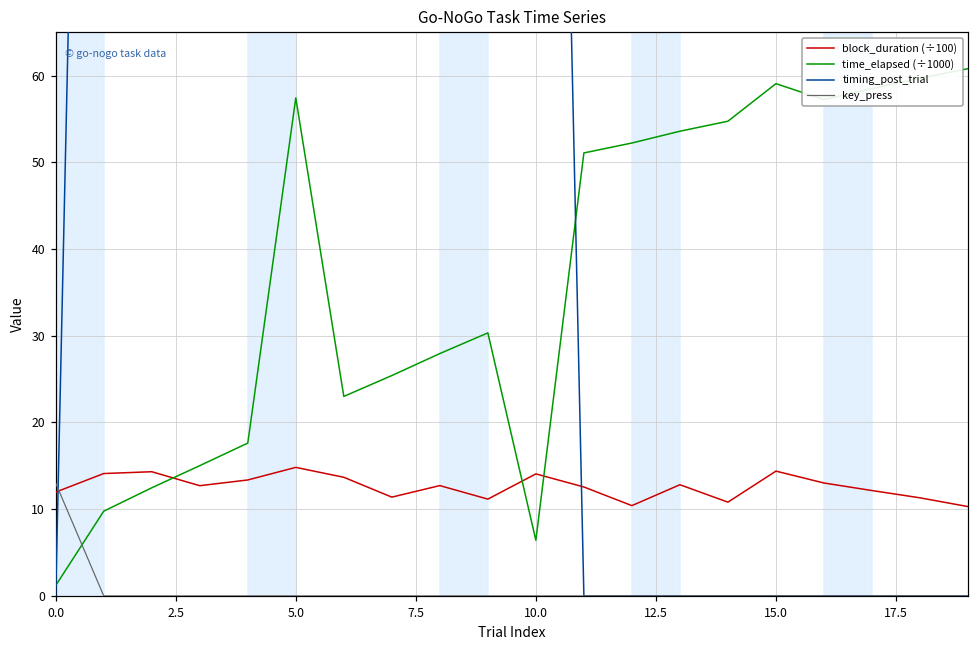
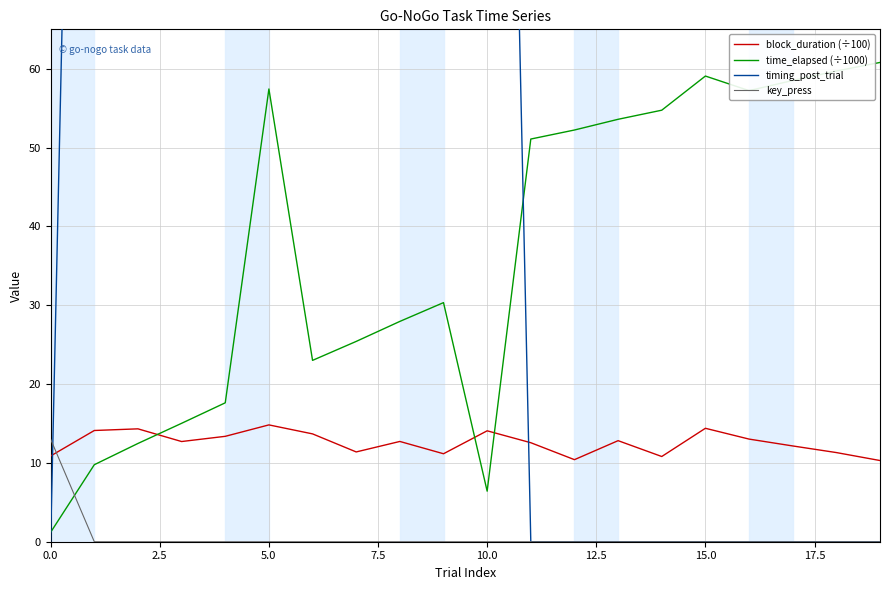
block_duration (÷100), 0.0: 12 -> 11
